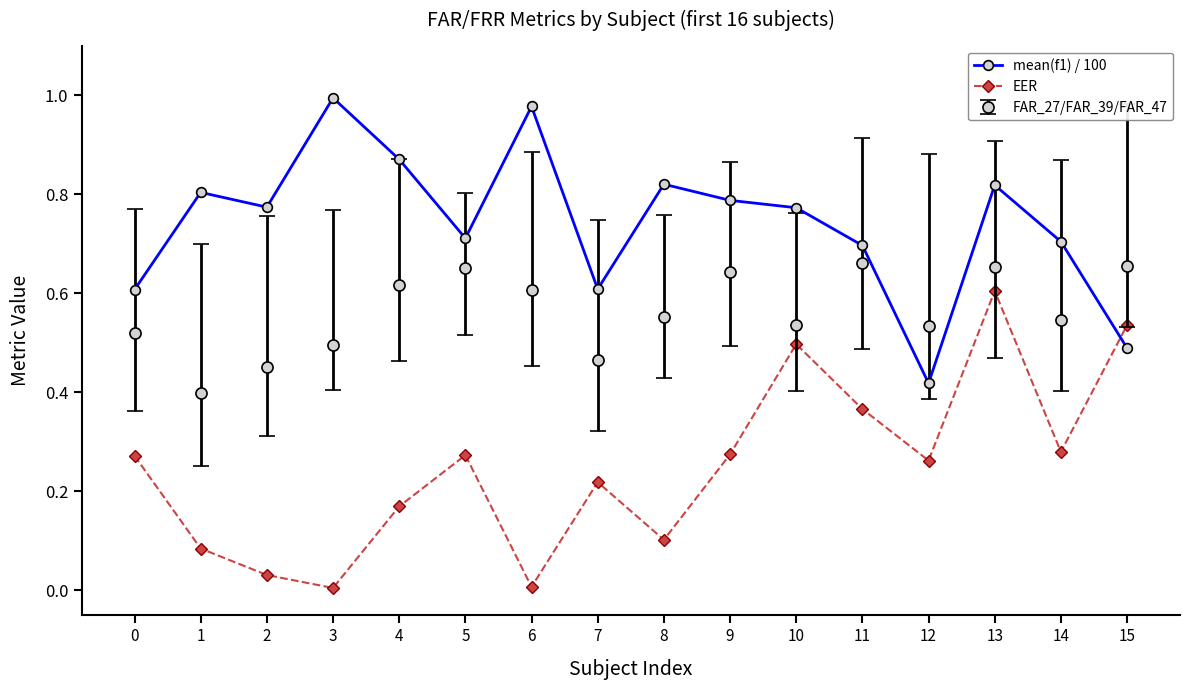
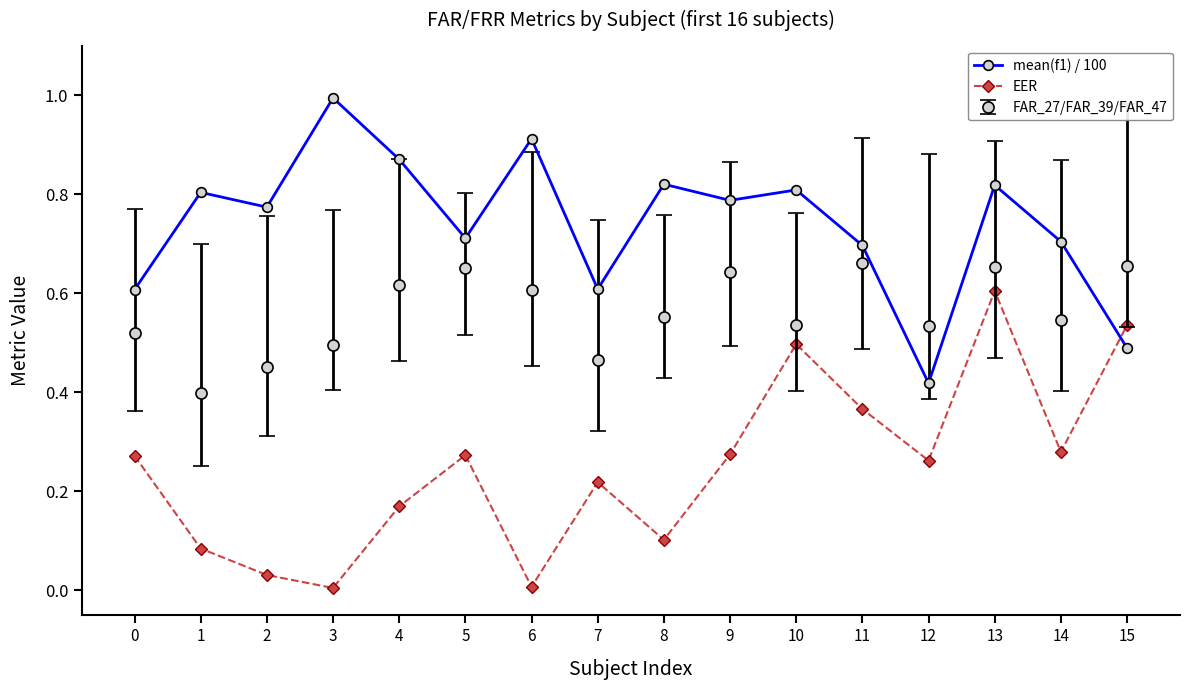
mean(f1) / 100, 6: 0.98 -> 0.91
mean(f1) / 100, 10: 0.77 -> 0.81
